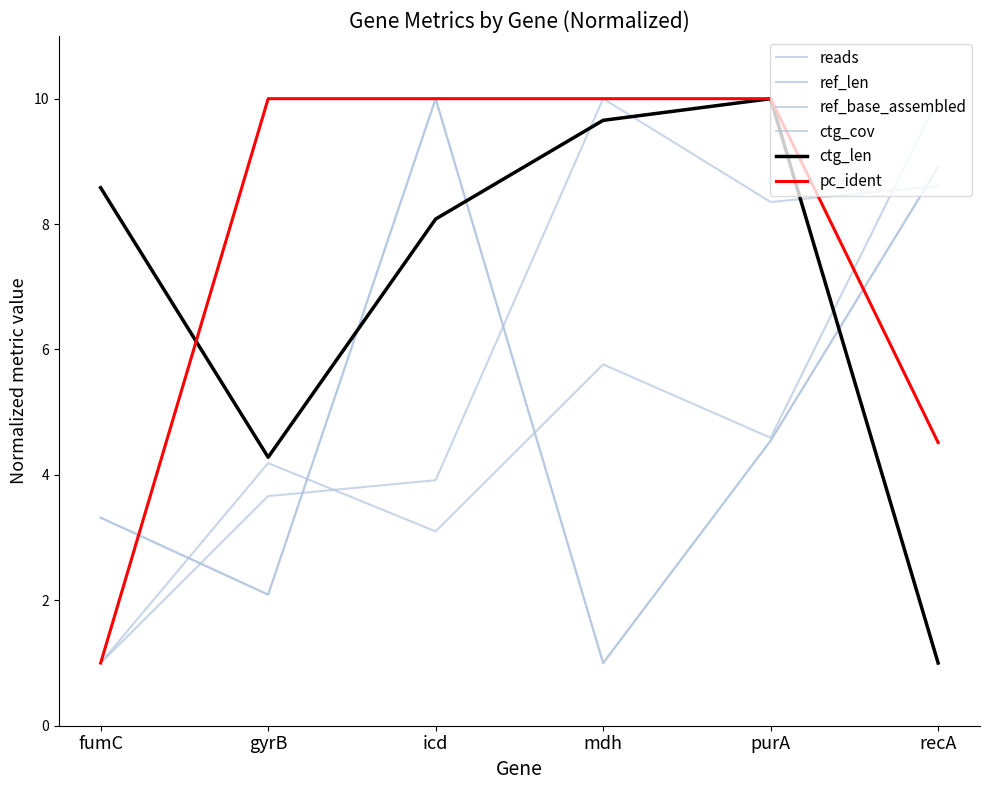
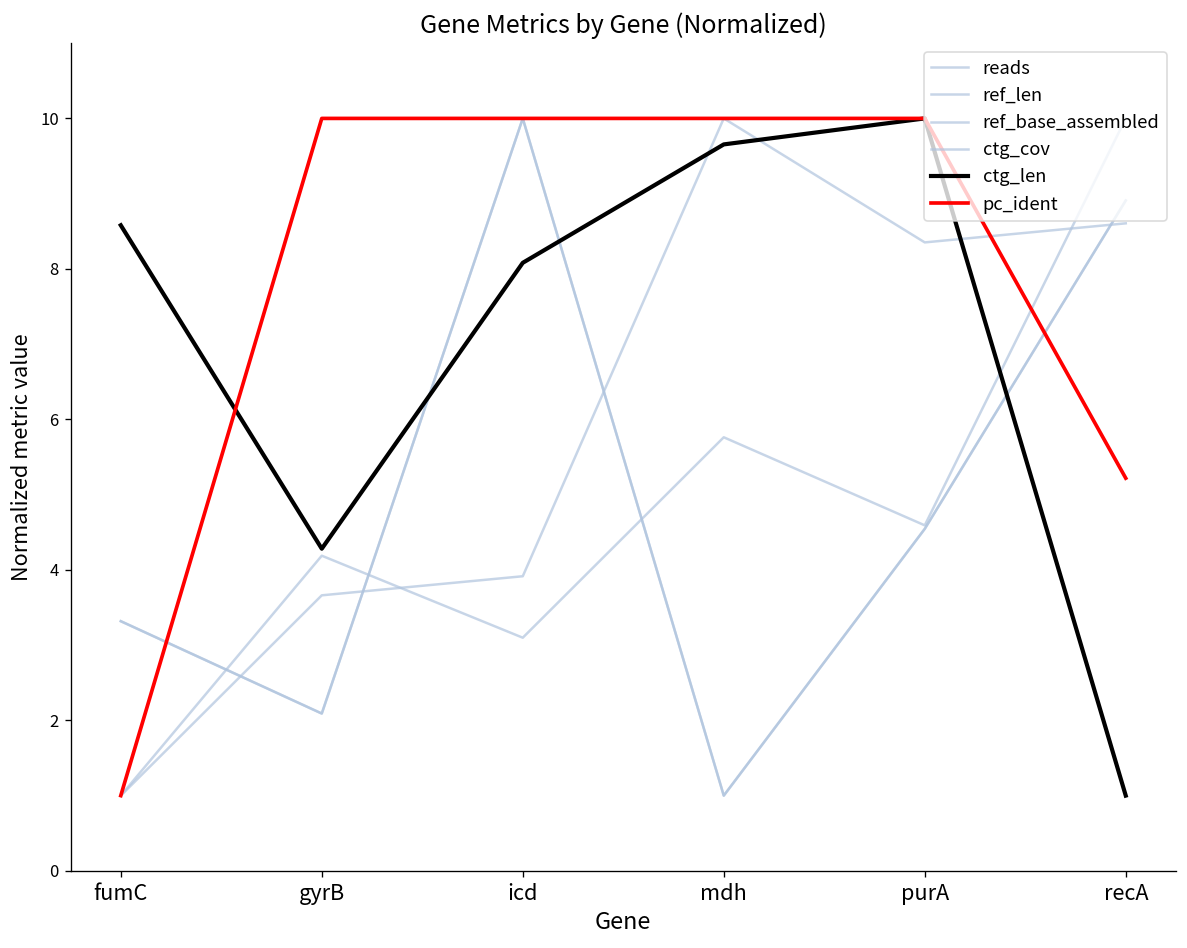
pc_ident, recA: 4.5 -> 5.2
